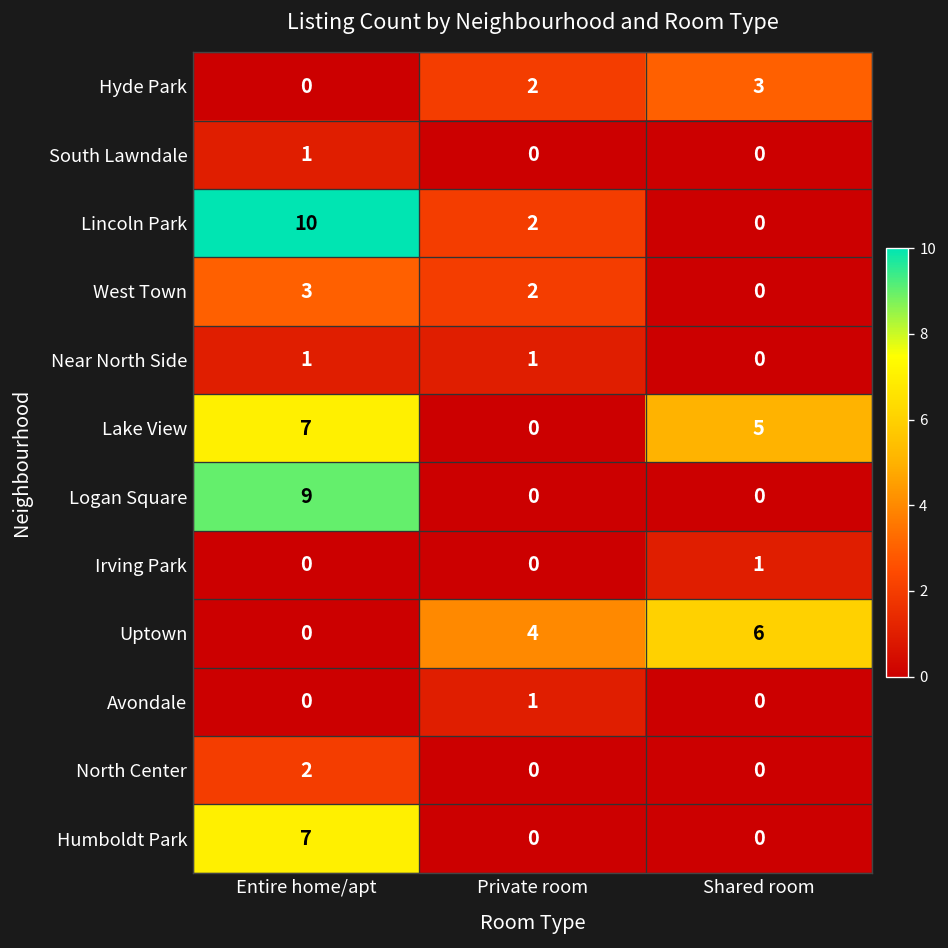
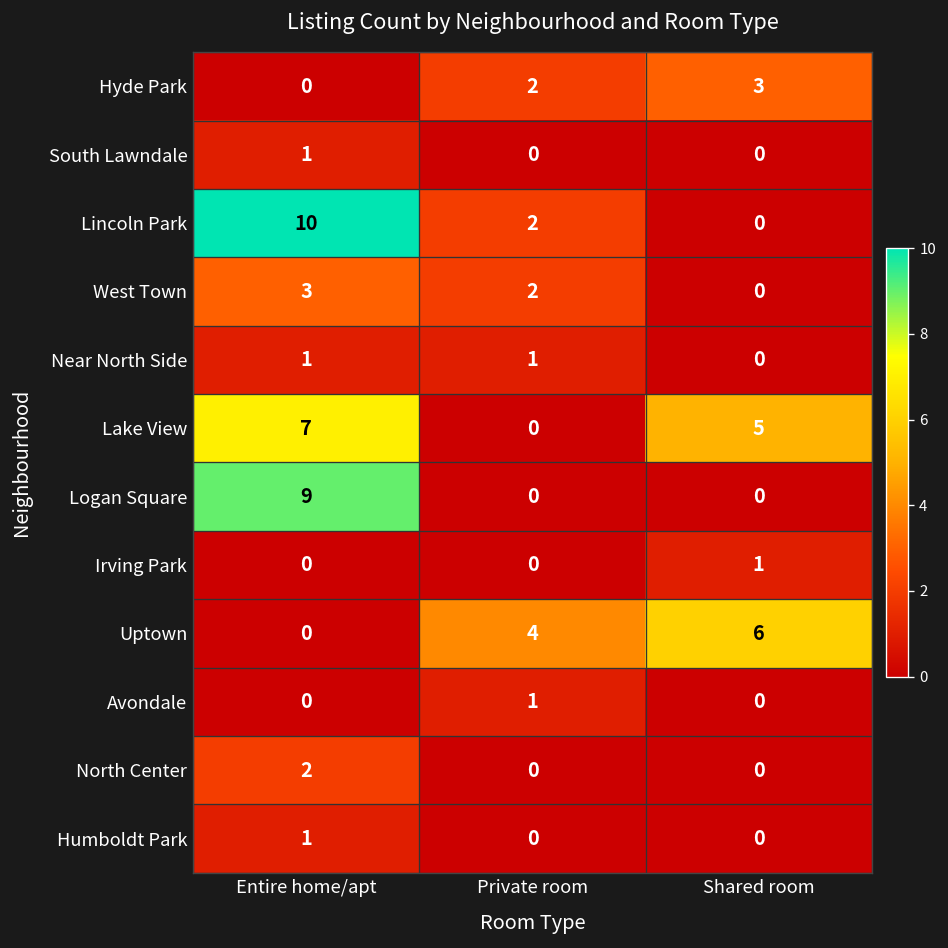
Humboldt Park, Entire home/apt: 7 -> 1
